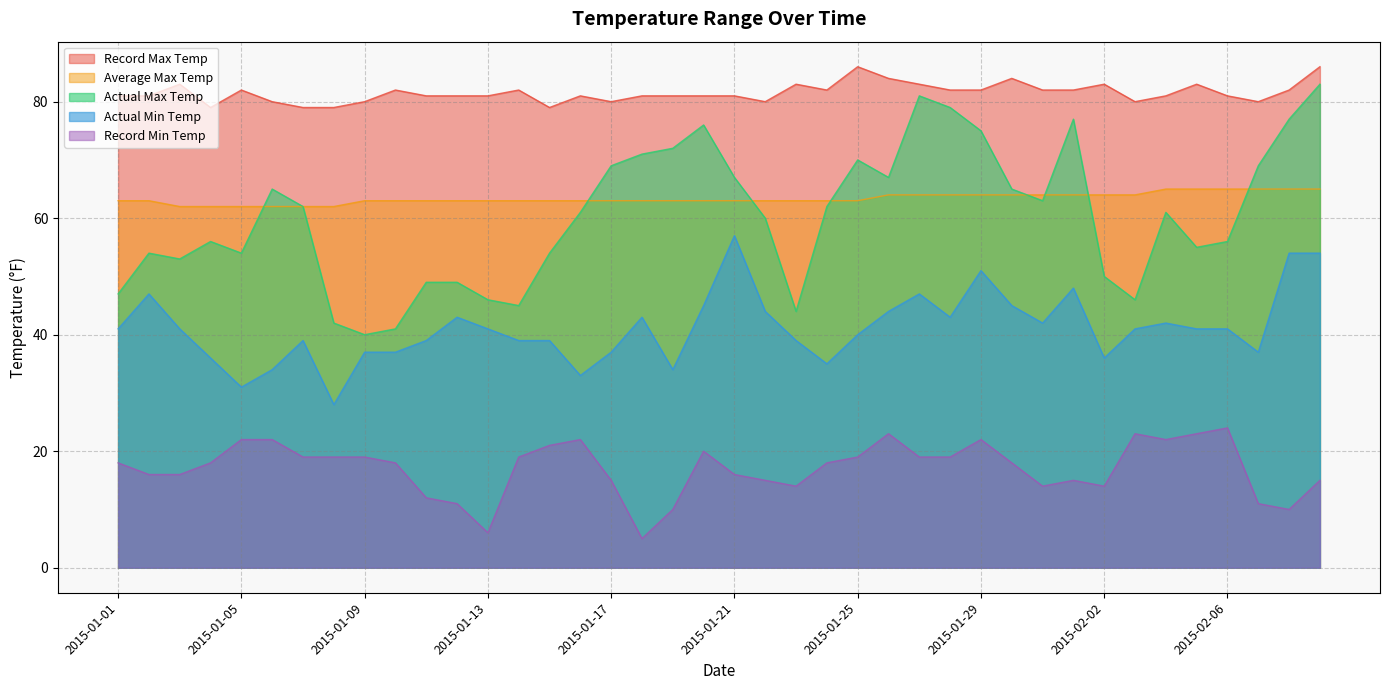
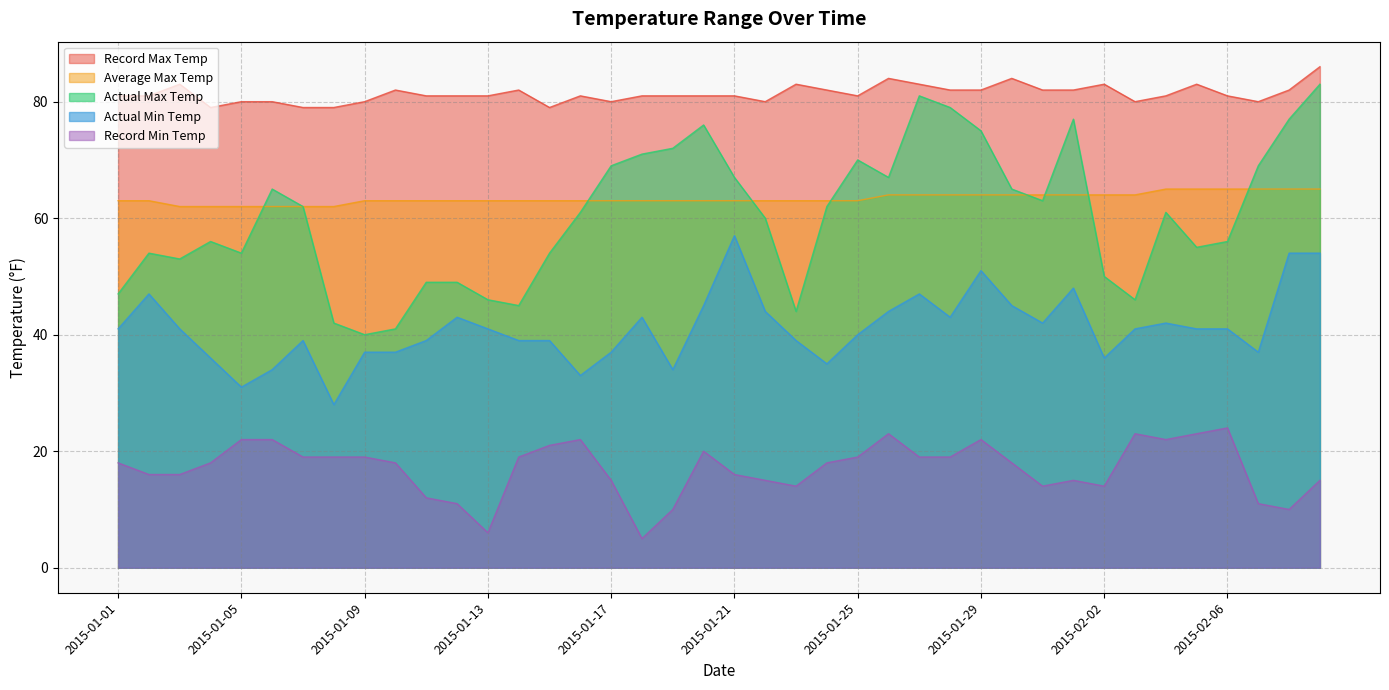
Record Max Temp, 2015-01-05: 82 -> 80
Record Max Temp, 2015-01-25: 86 -> 81
